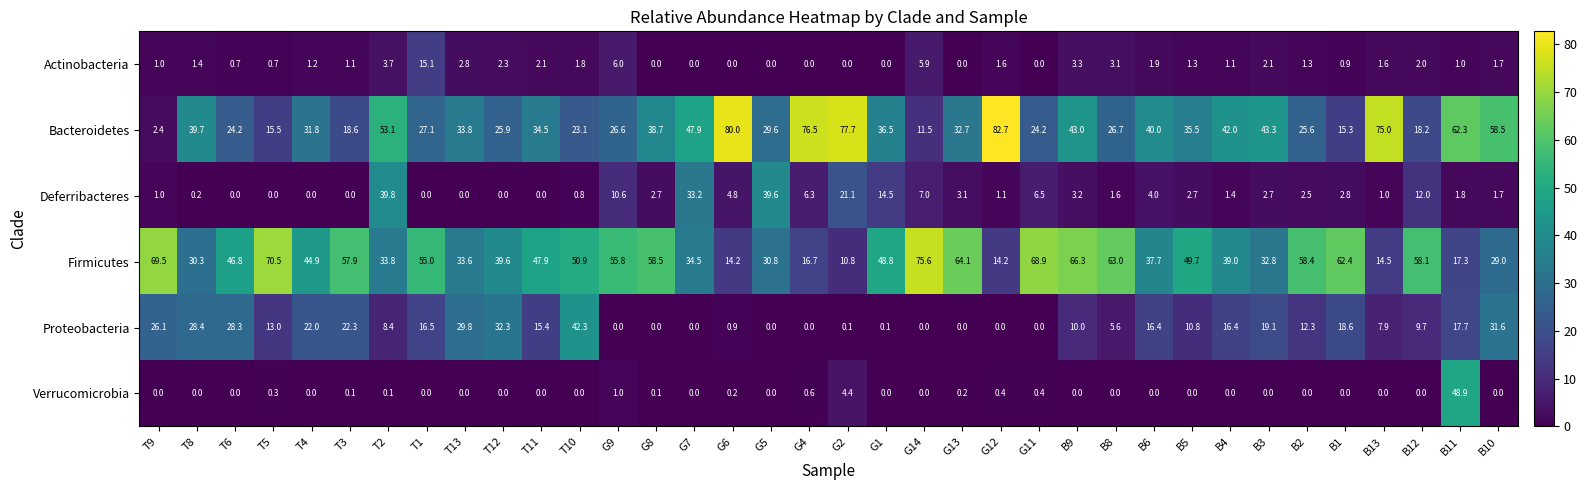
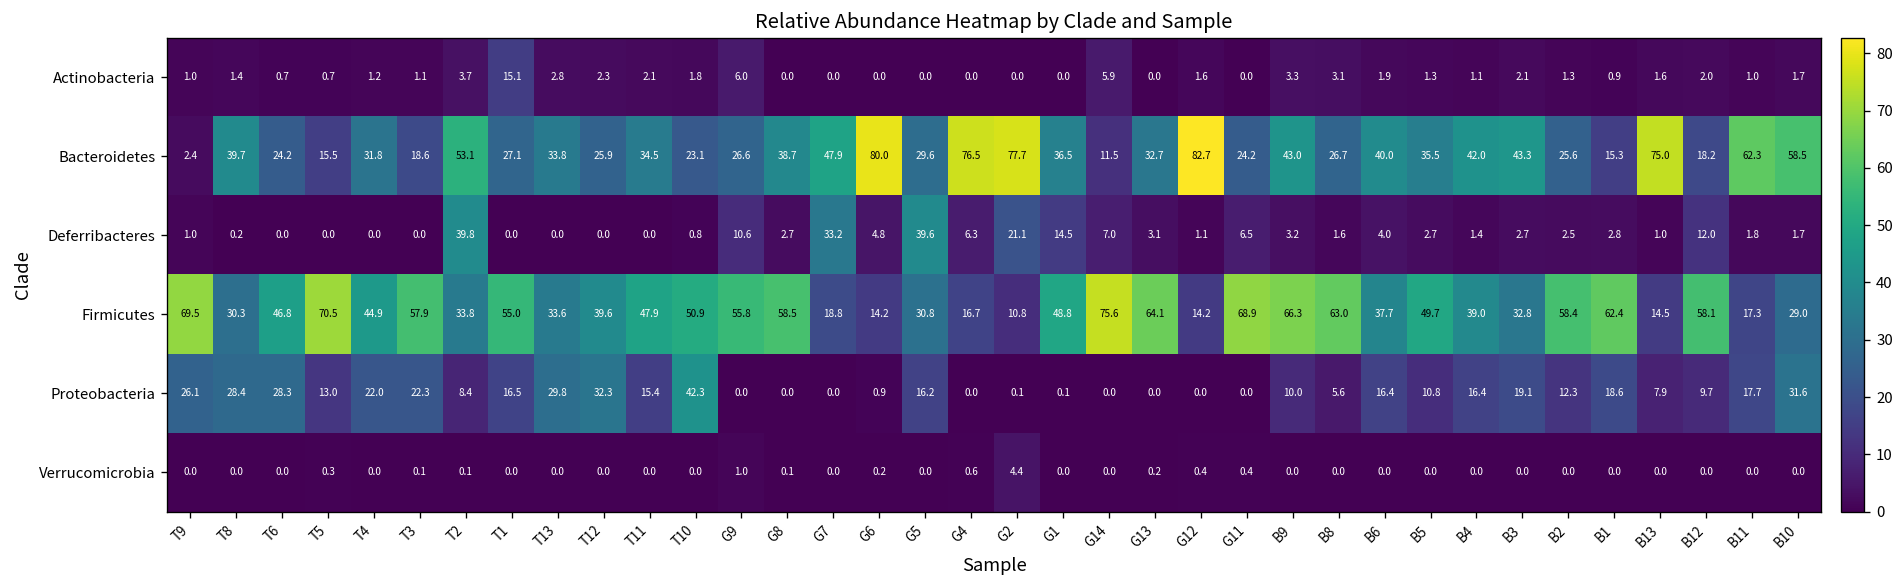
Firmicutes, G7: 34.5 -> 18.8
Proteobacteria, G5: 0.0 -> 16.2
Verrucomicrobia, B11: 48.9 -> 0.0
